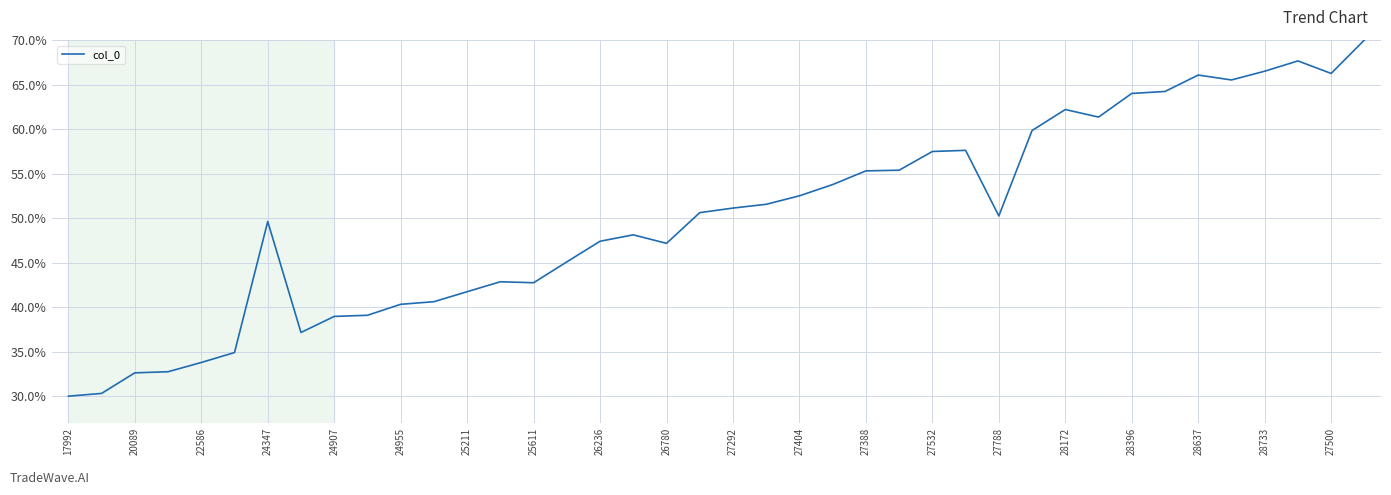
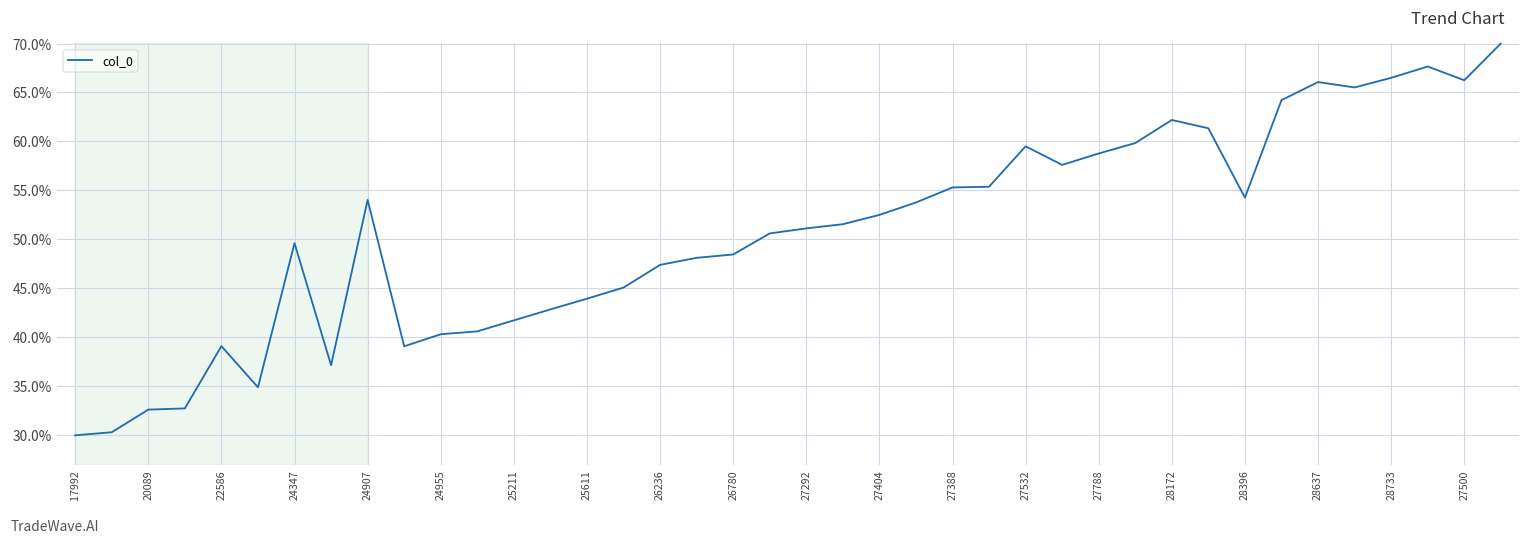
22586: 34% -> 39%
24907: 39% -> 54%
25611: 43% -> 44%
26780: 47% -> 48%
27532: 57% -> 60%
27788: 50% -> 59%
28396: 64% -> 54%
